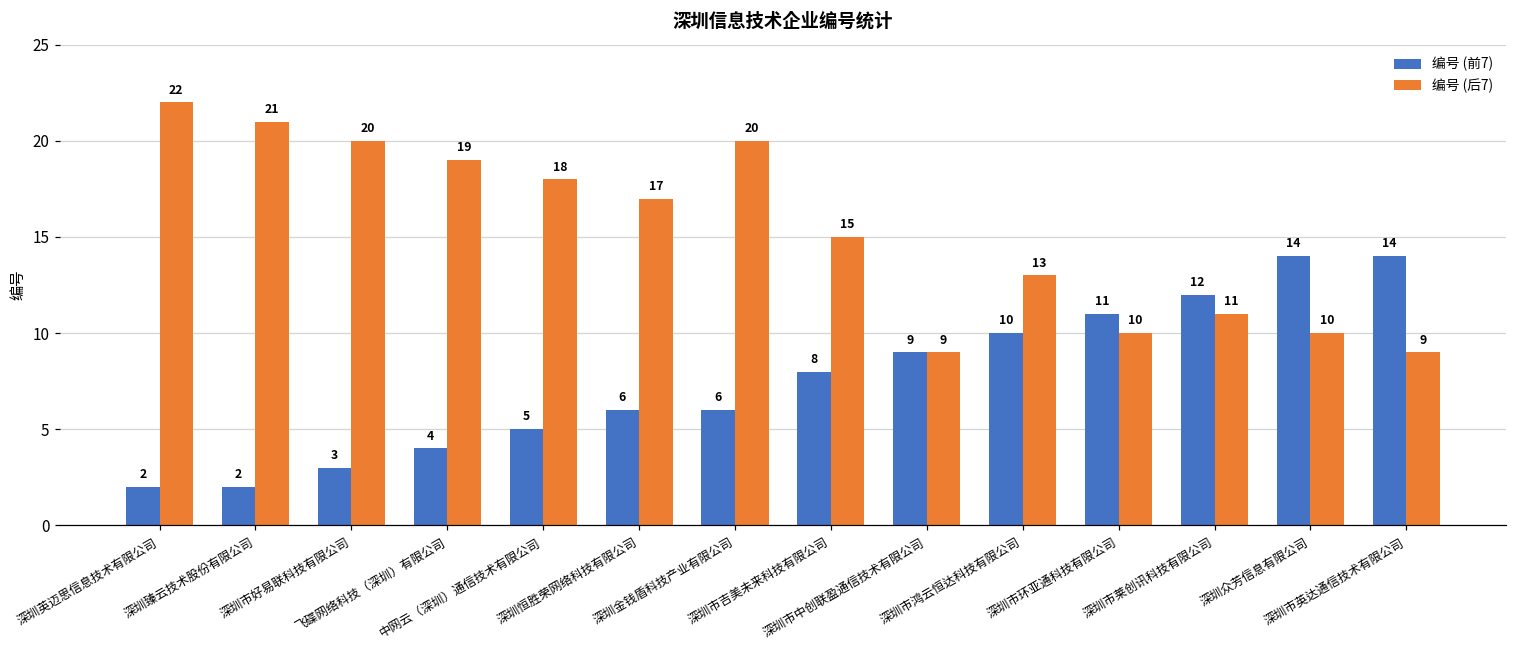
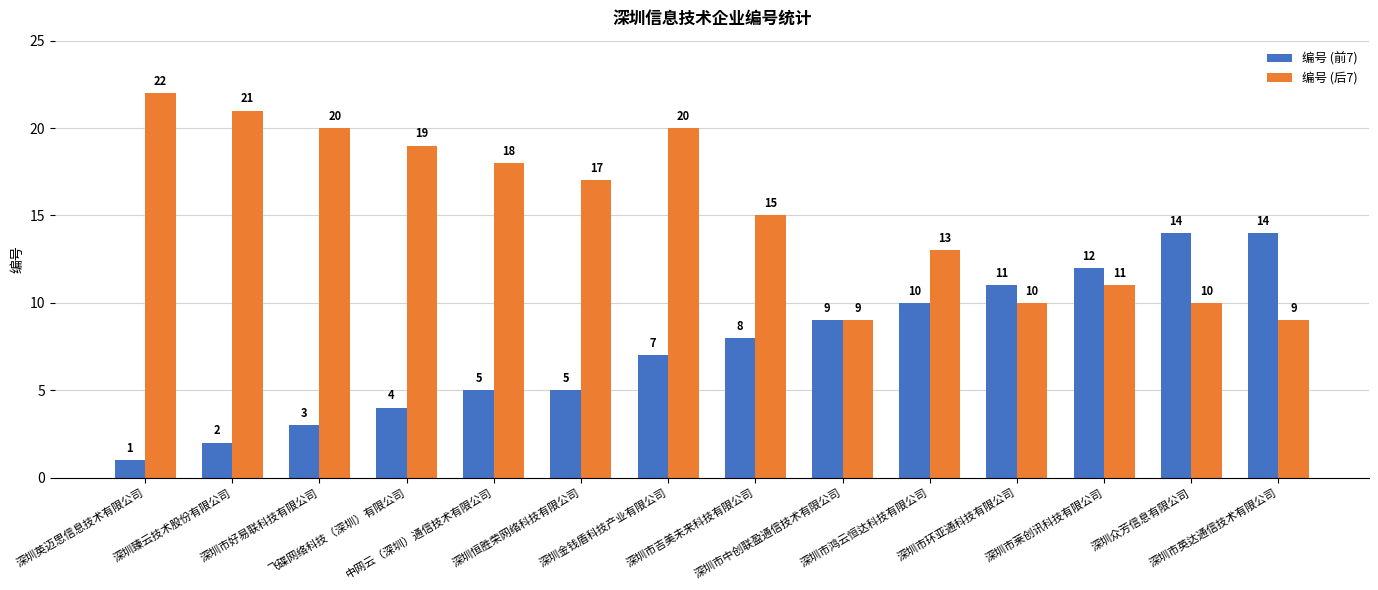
编号 (前7), 深圳英迈思信息技术有限公司: 2 -> 1
编号 (前7), 深圳恒胜荣网络科技有限公司: 6 -> 5
编号 (前7), 深圳金钱盾科技产业有限公司: 6 -> 7
